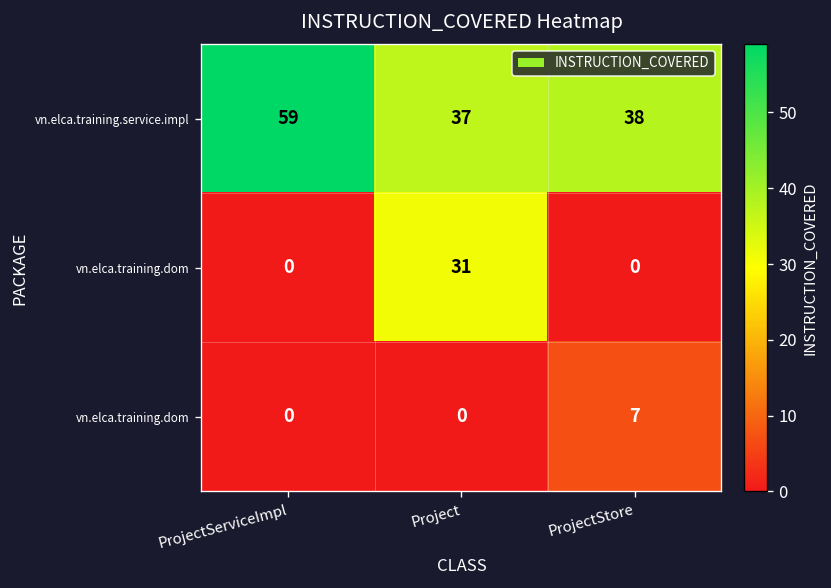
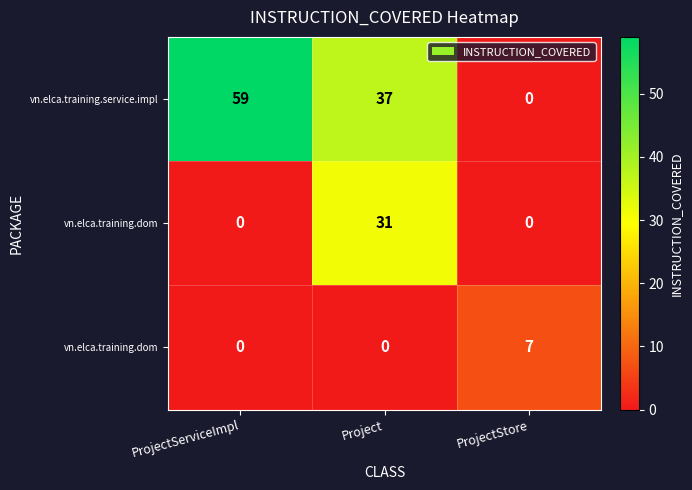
vn.elca.training.service.impl, ProjectStore: 38 -> 0
